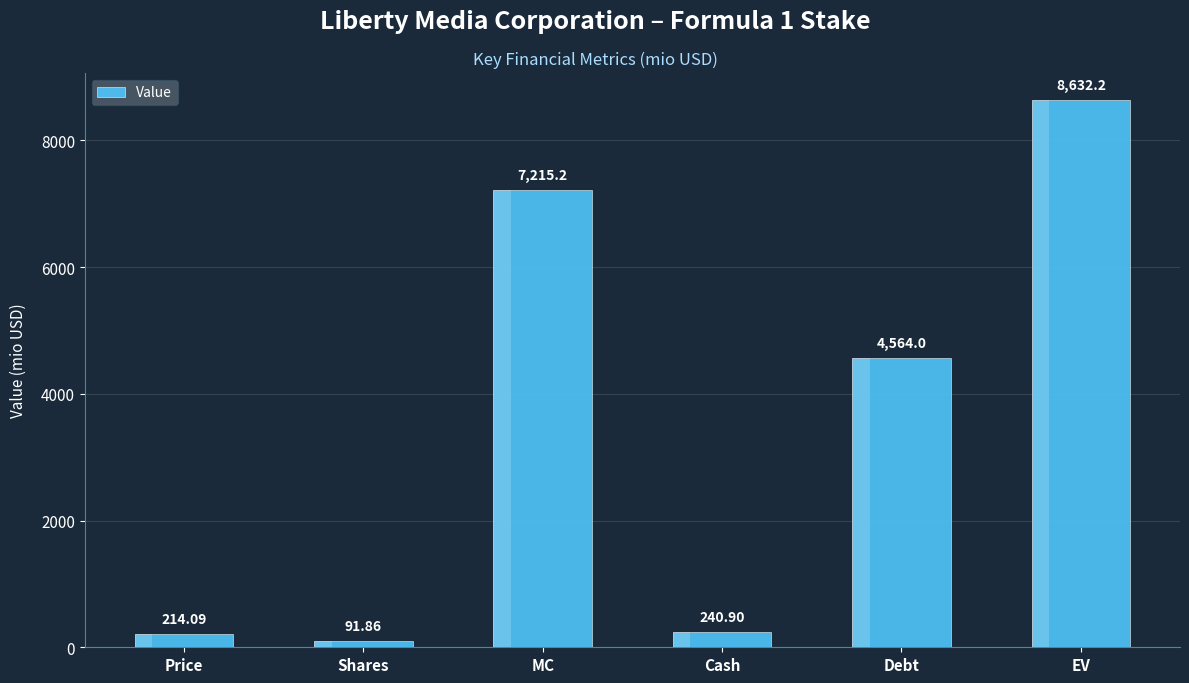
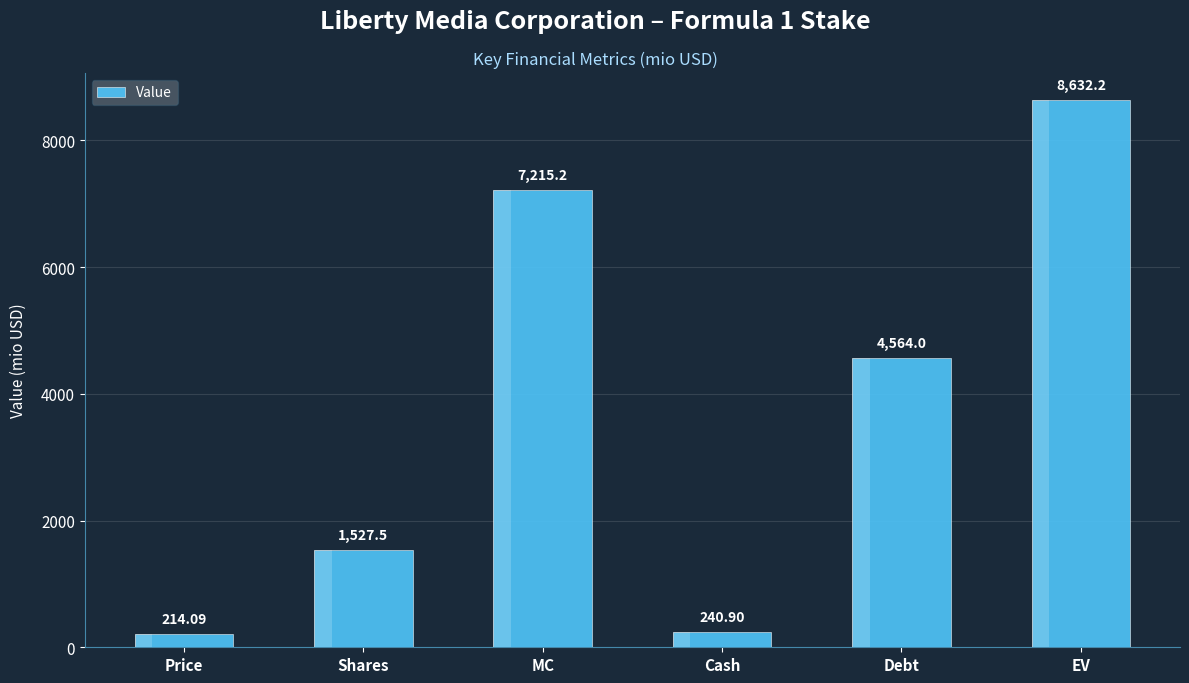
Shares: 91.86 -> 1,527.5
